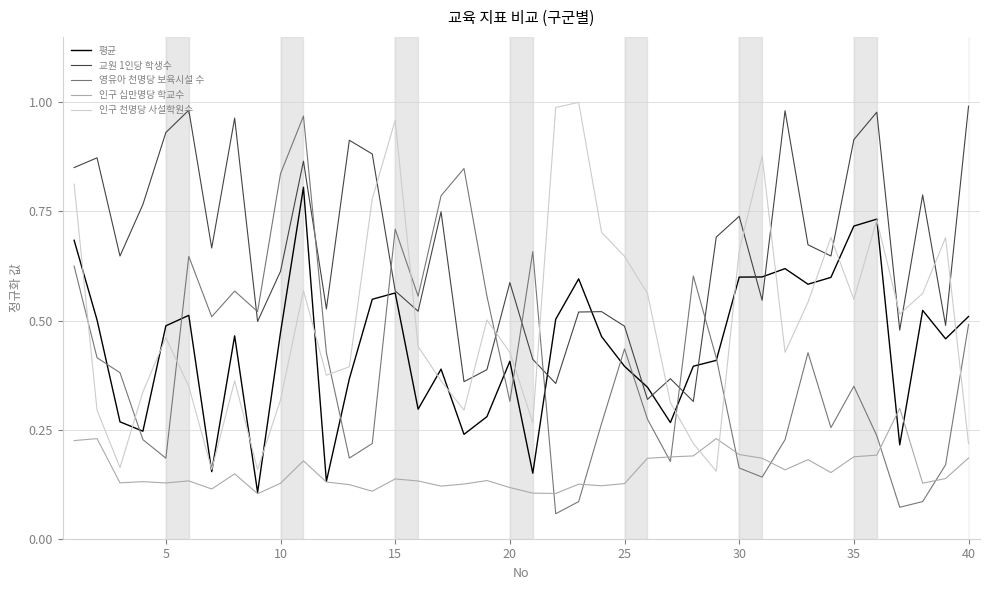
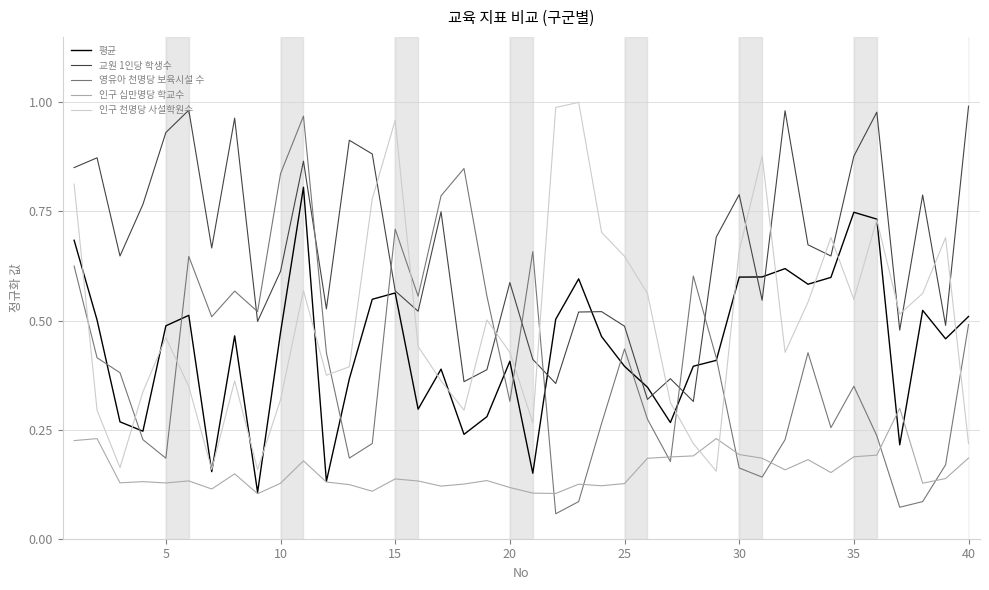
교원 1인당 학생수, 30: 0.74 -> 0.79
평균, 35: 0.72 -> 0.75
교원 1인당 학생수, 35: 0.91 -> 0.88
